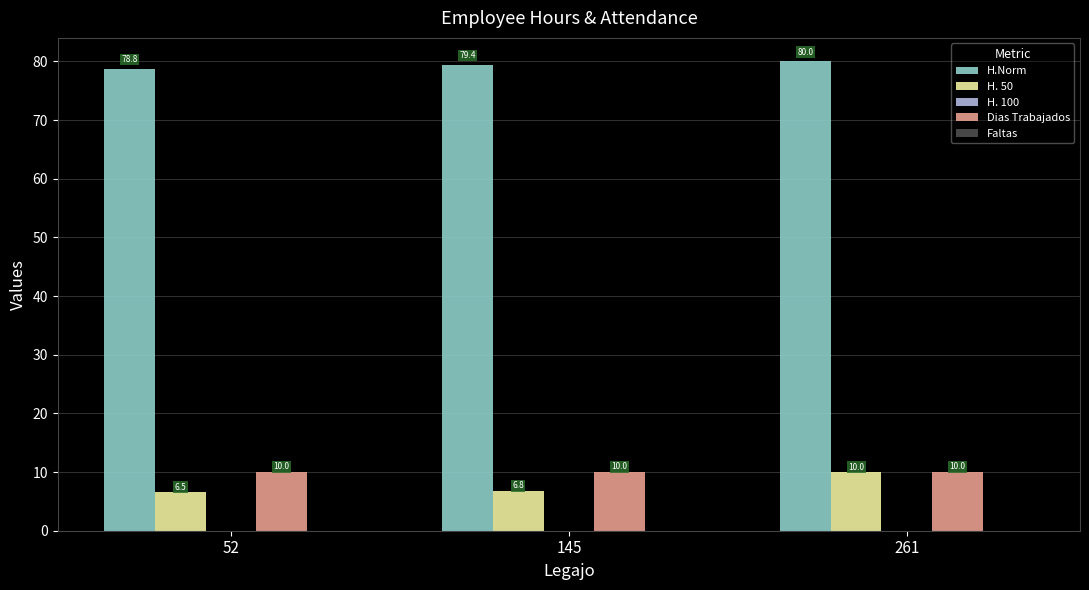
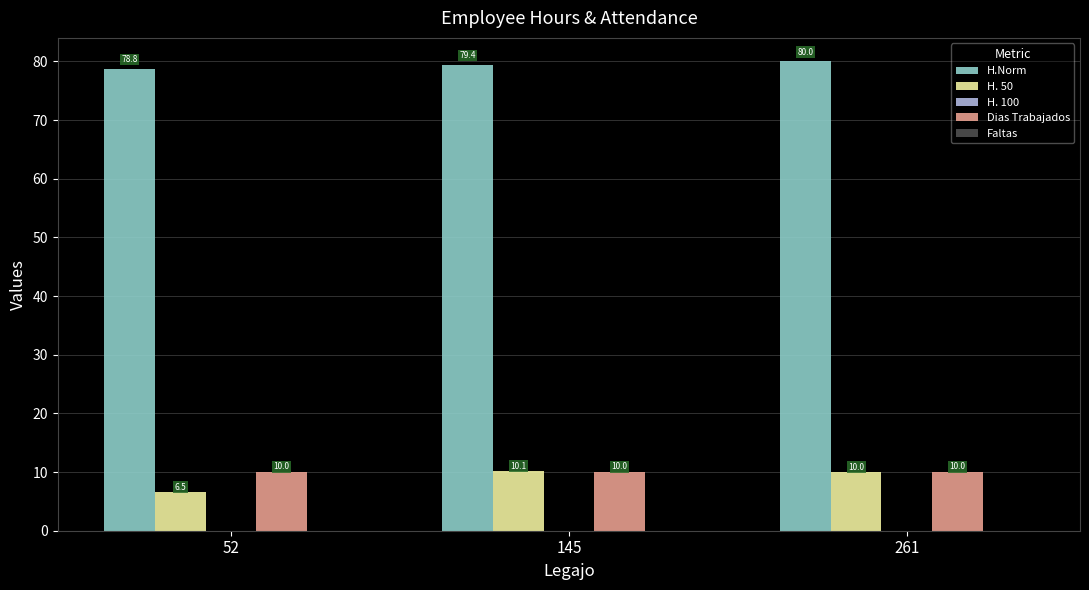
H. 50, 145: 6.8 -> 10.1
